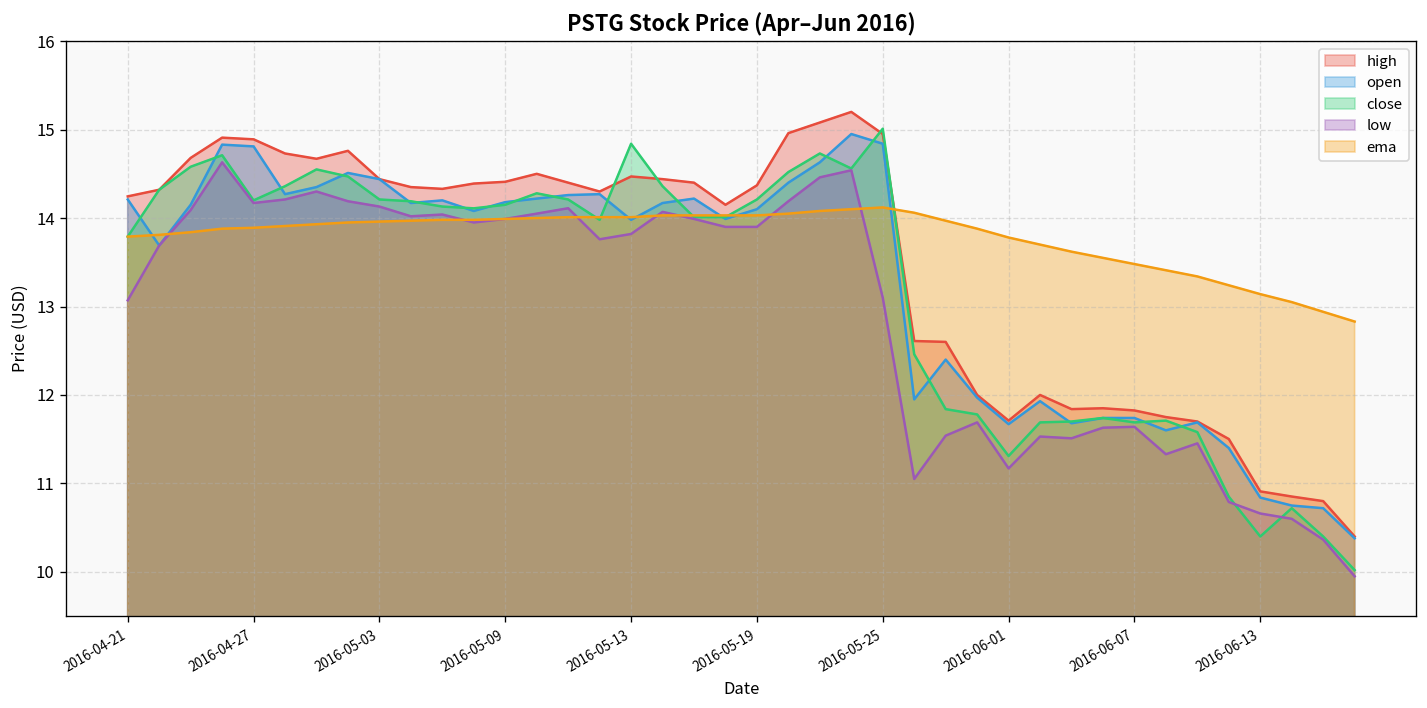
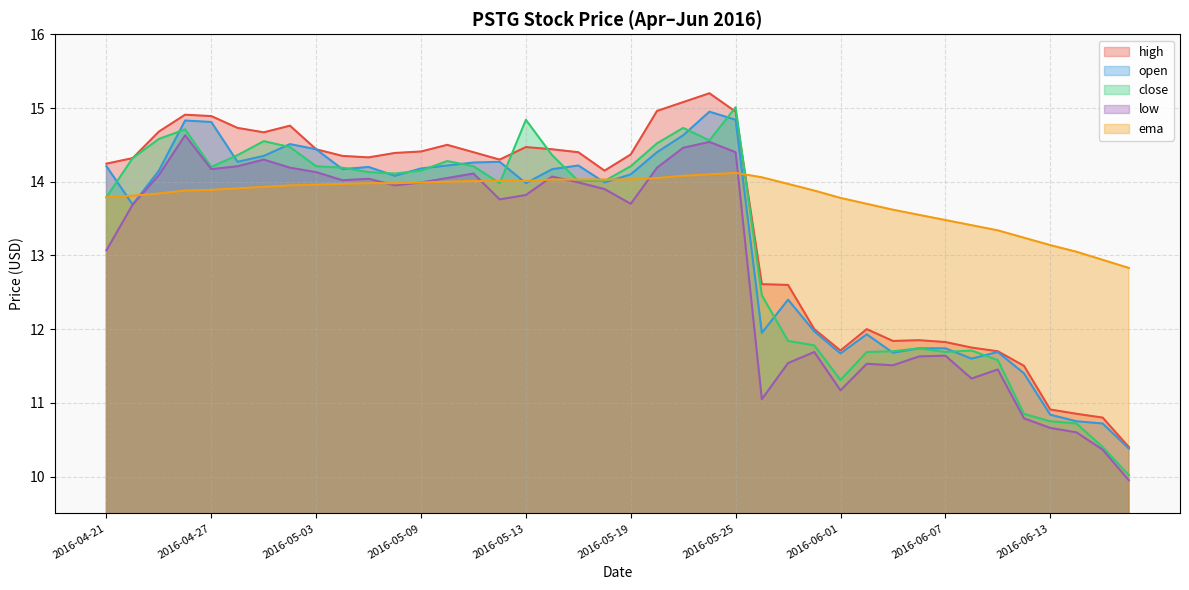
low, 2016-05-19: 13.9 -> 13.7
low, 2016-05-25: 13.1 -> 14.4
close, 2016-06-13: 10.4 -> 10.8
